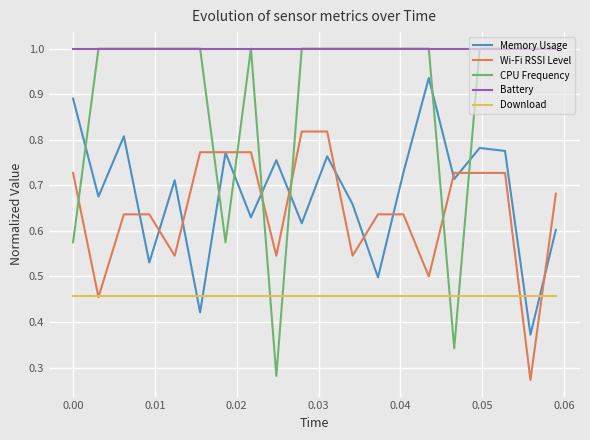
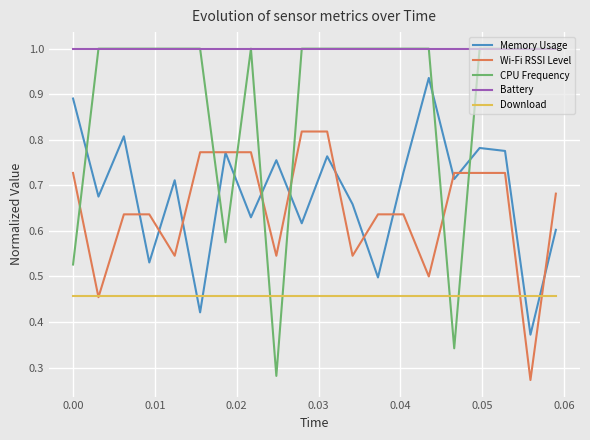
CPU Frequency, 0.00: 0.57 -> 0.53
